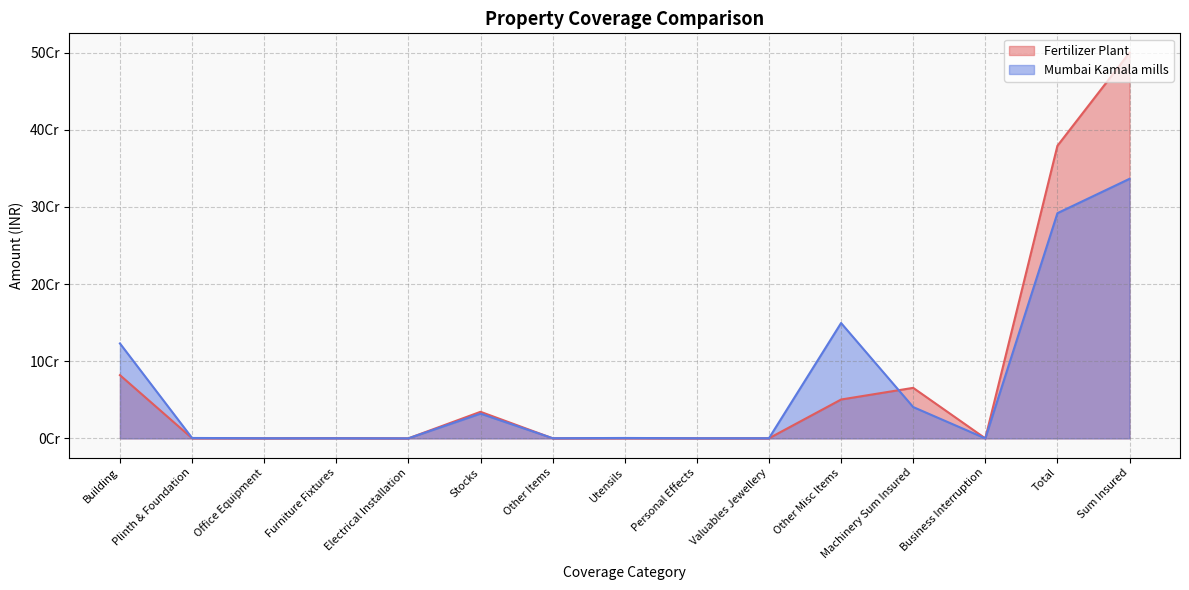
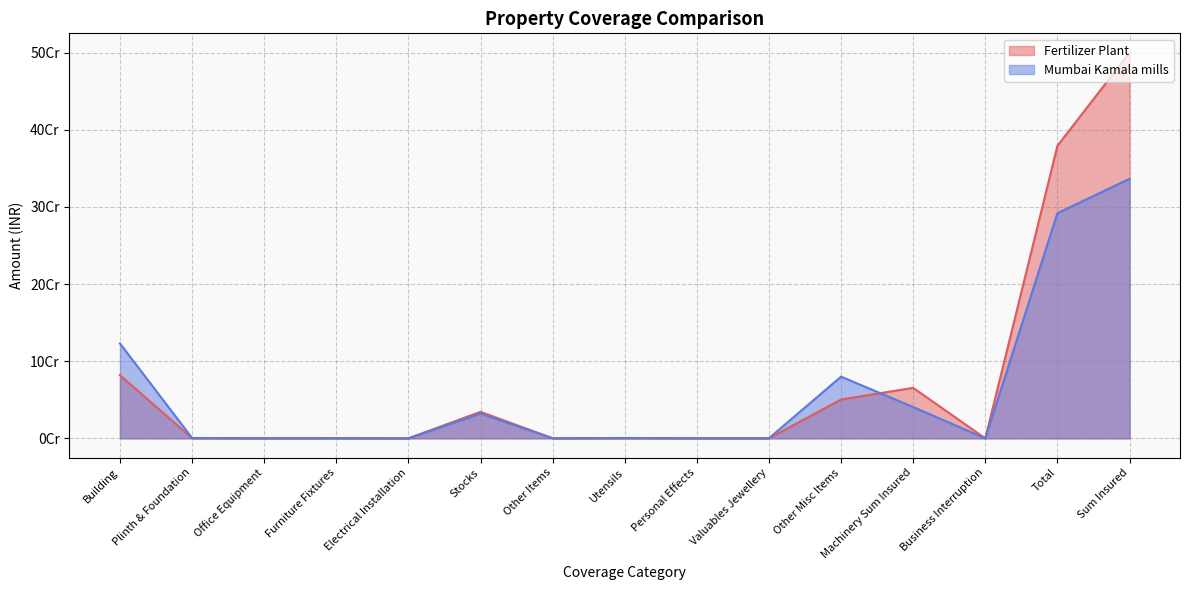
Mumbai Kamala mills, Other Misc Items: 15Cr -> 8Cr
